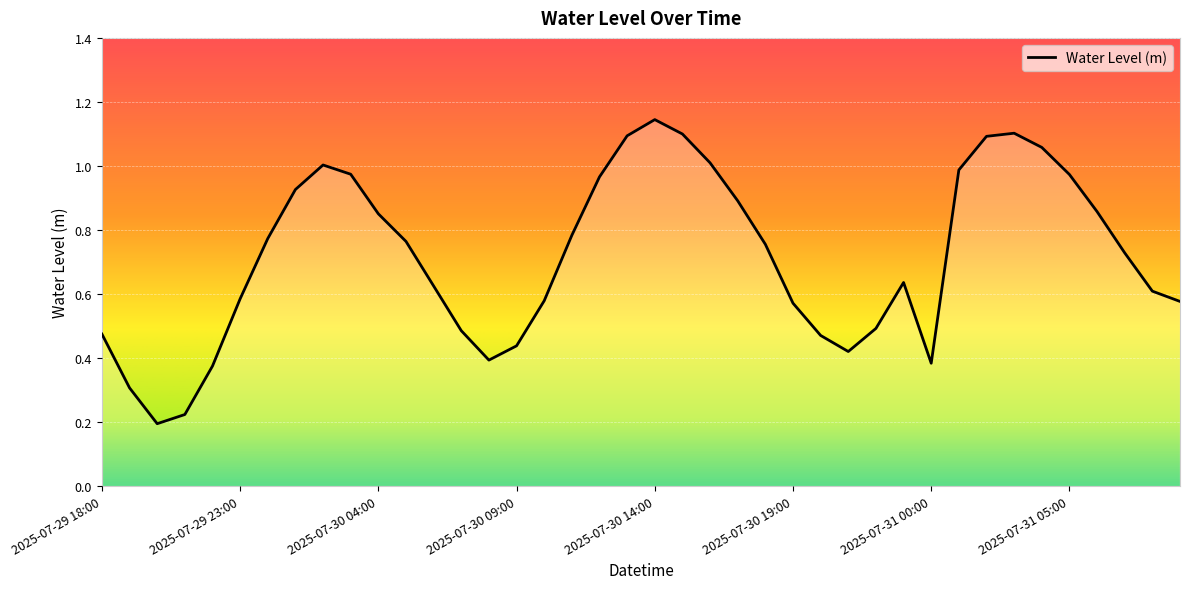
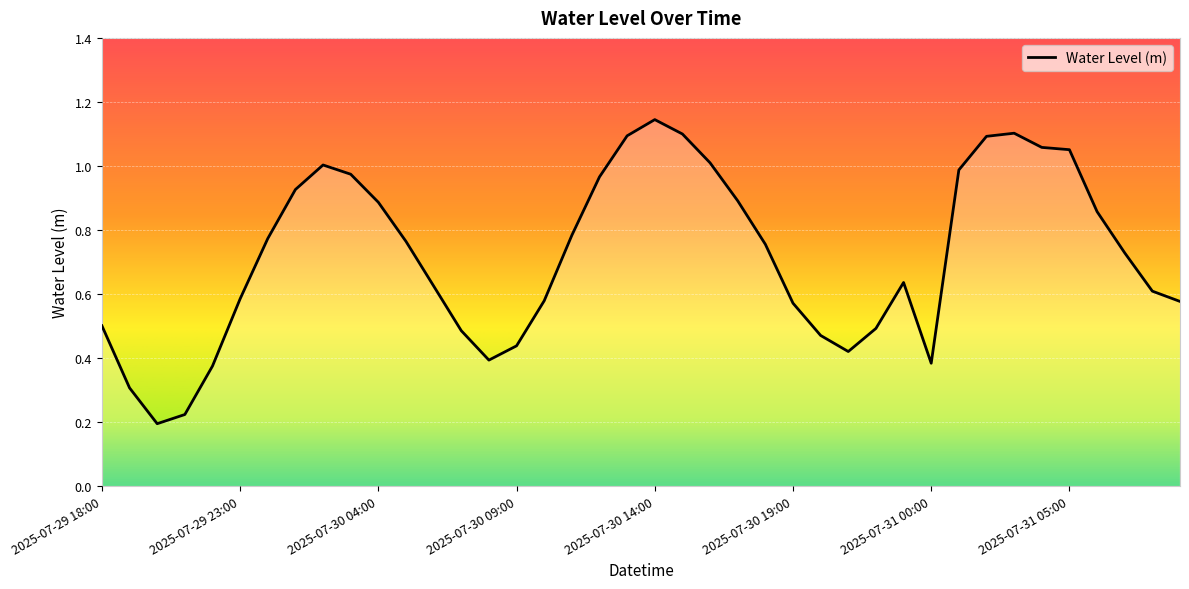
2025-07-29 18:00: 0.47 -> 0.50
2025-07-30 04:00: 0.85 -> 0.89
2025-07-31 05:00: 0.97 -> 1.05
